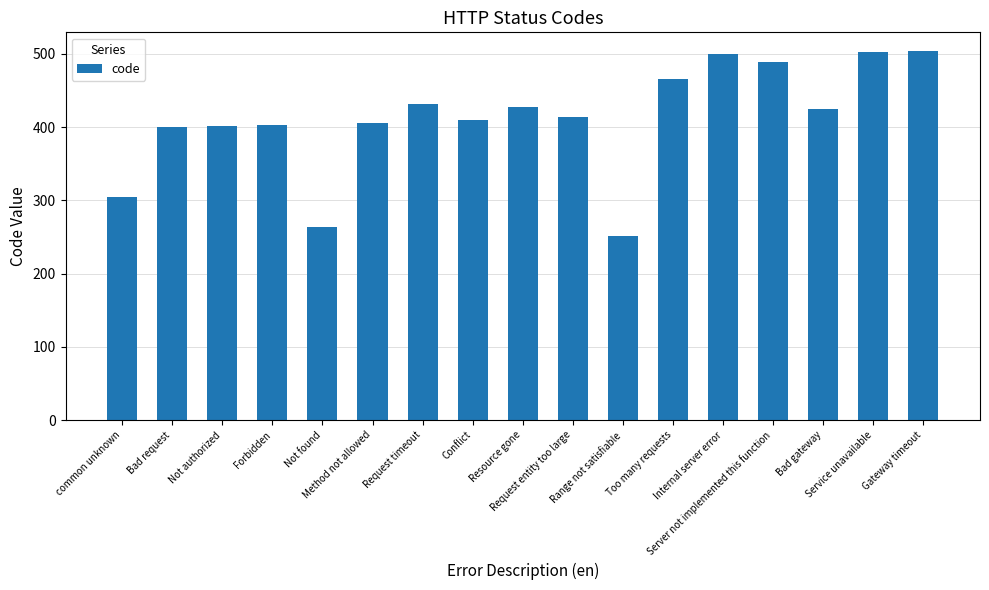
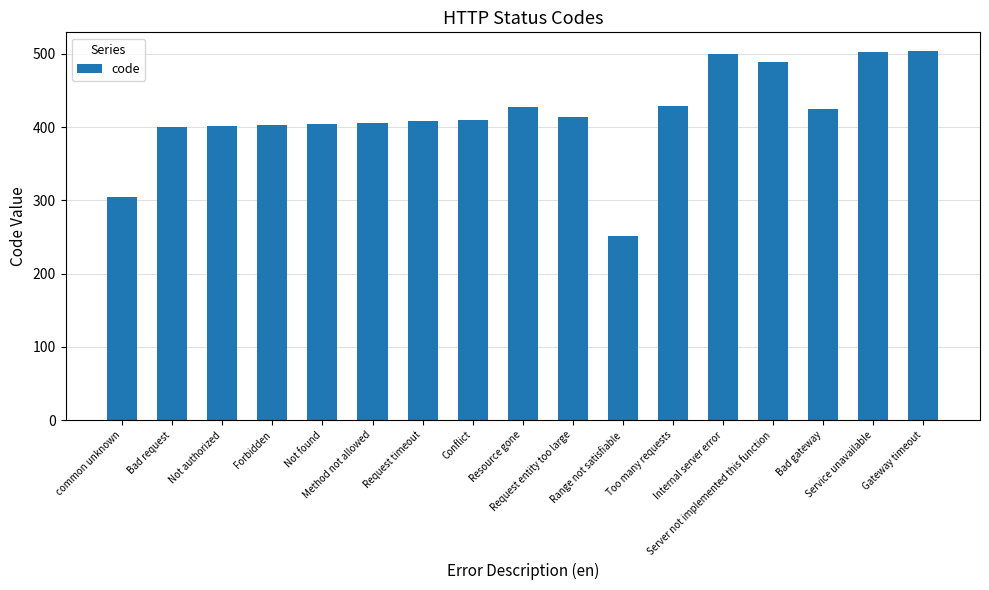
Not found: 260 -> 400
Request timeout: 430 -> 410
Too many requests: 470 -> 430
